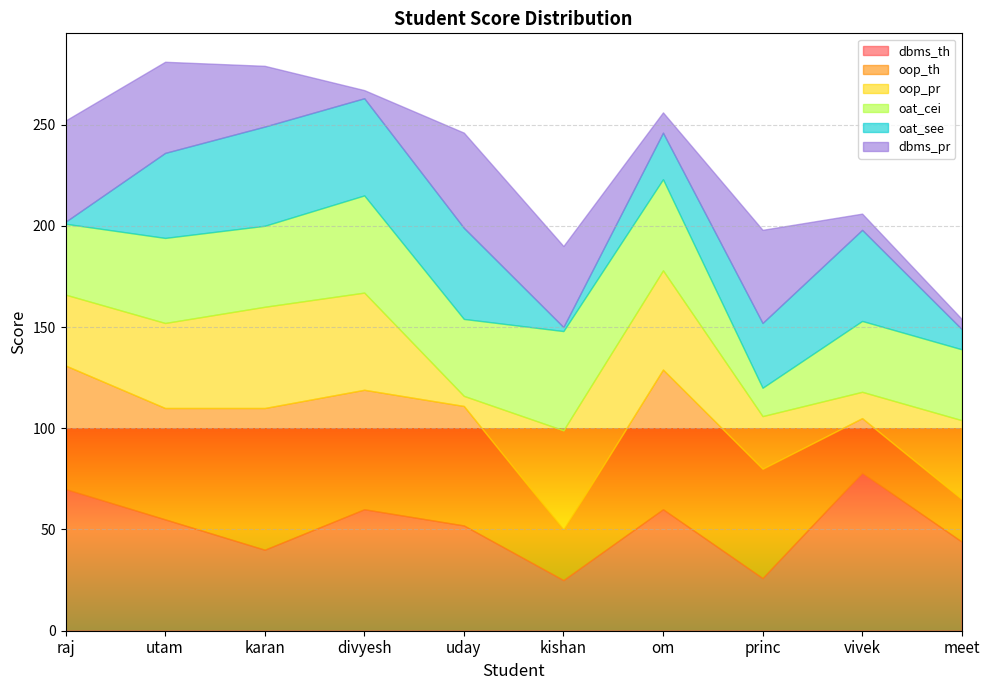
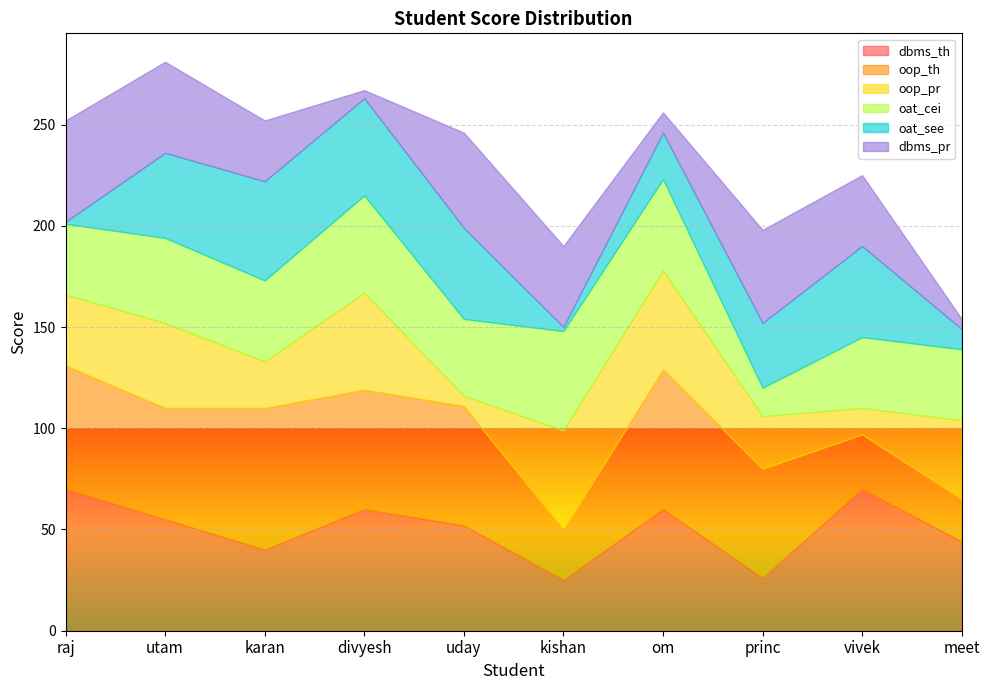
oop_pr, karan: 50 -> 23
dbms_th, vivek: 78 -> 70
dbms_pr, vivek: 8 -> 35
